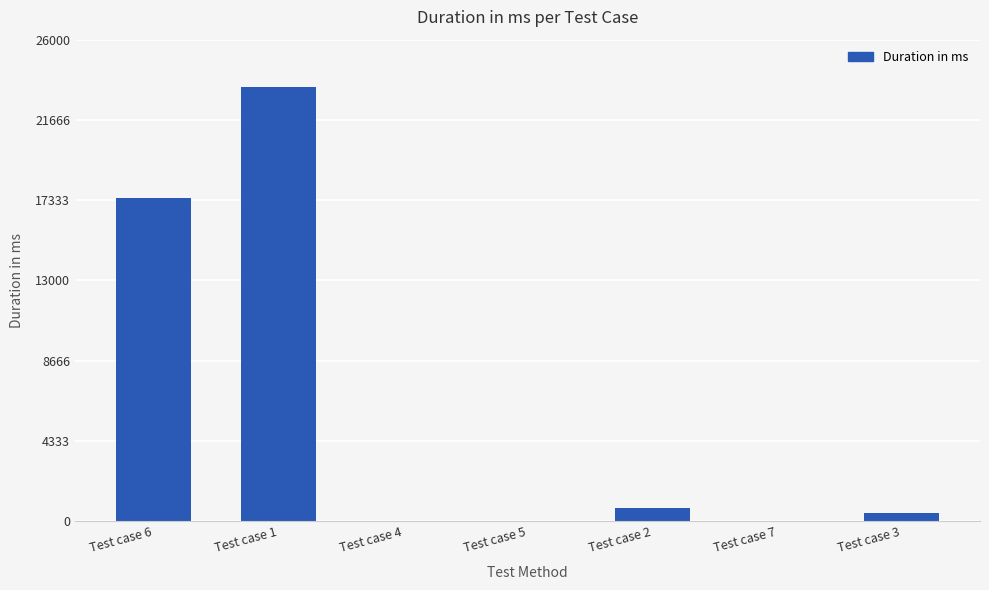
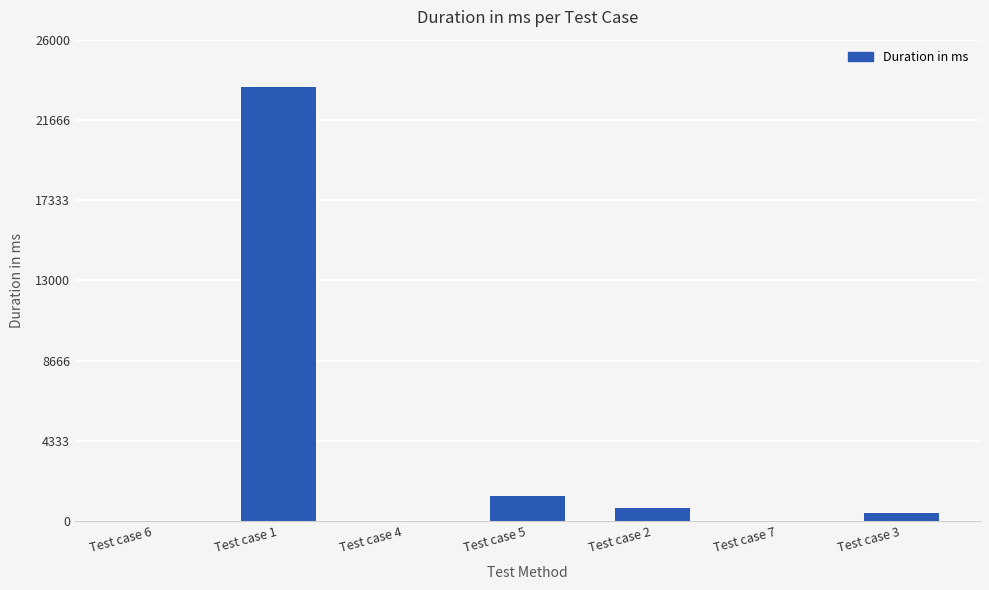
Test case 6: 17400 -> 0
Test case 5: 0 -> 1300
